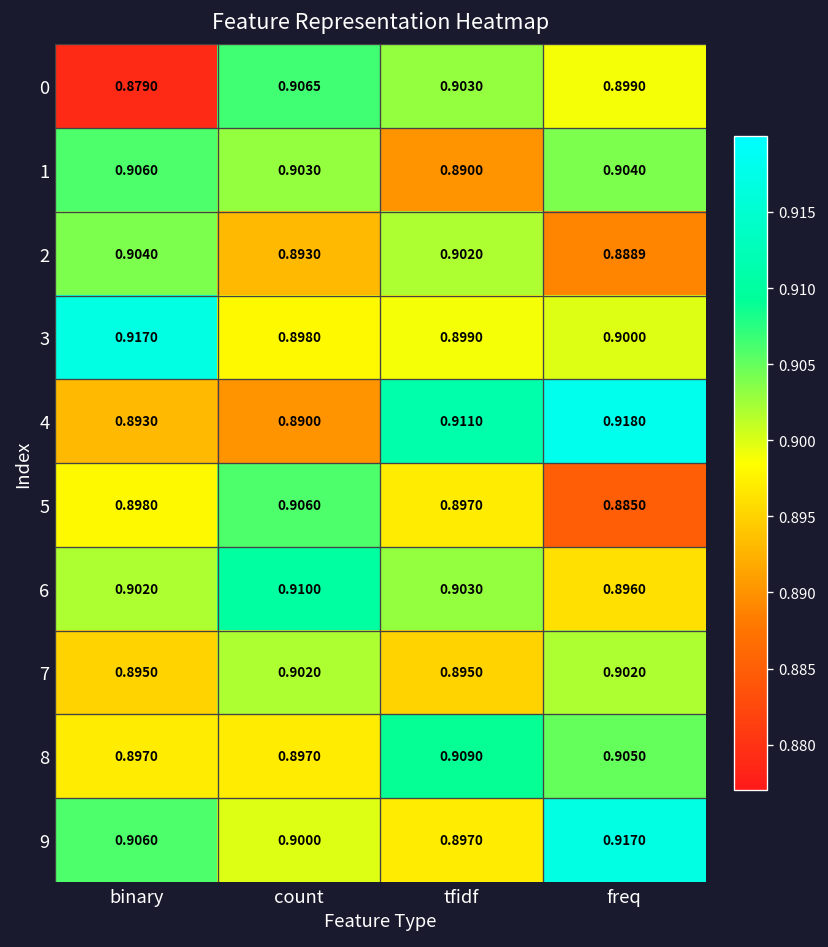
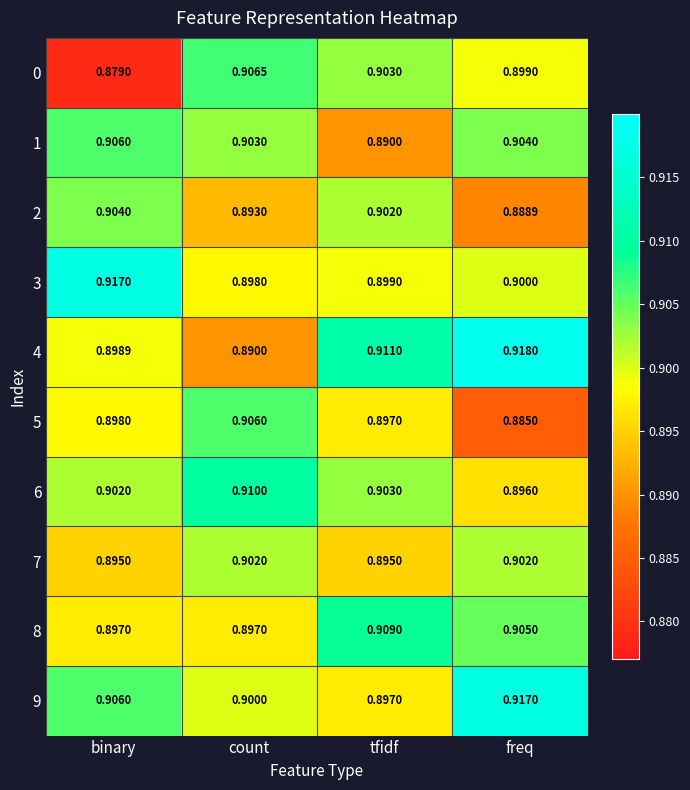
4, binary: 0.8930 -> 0.8989
